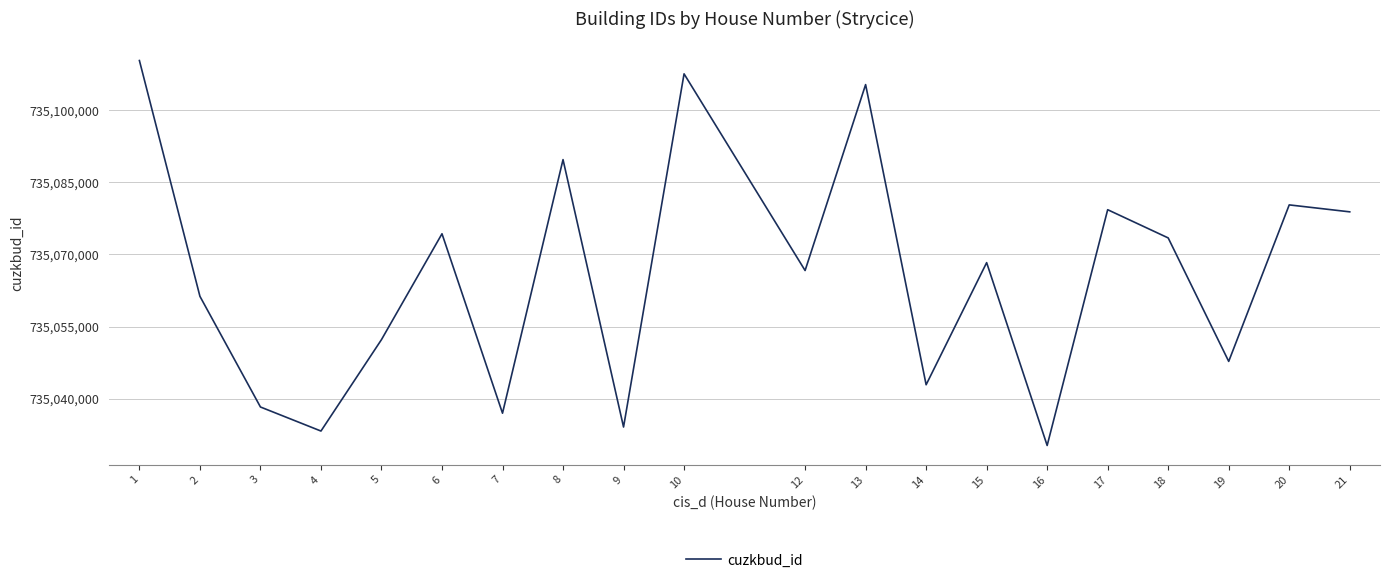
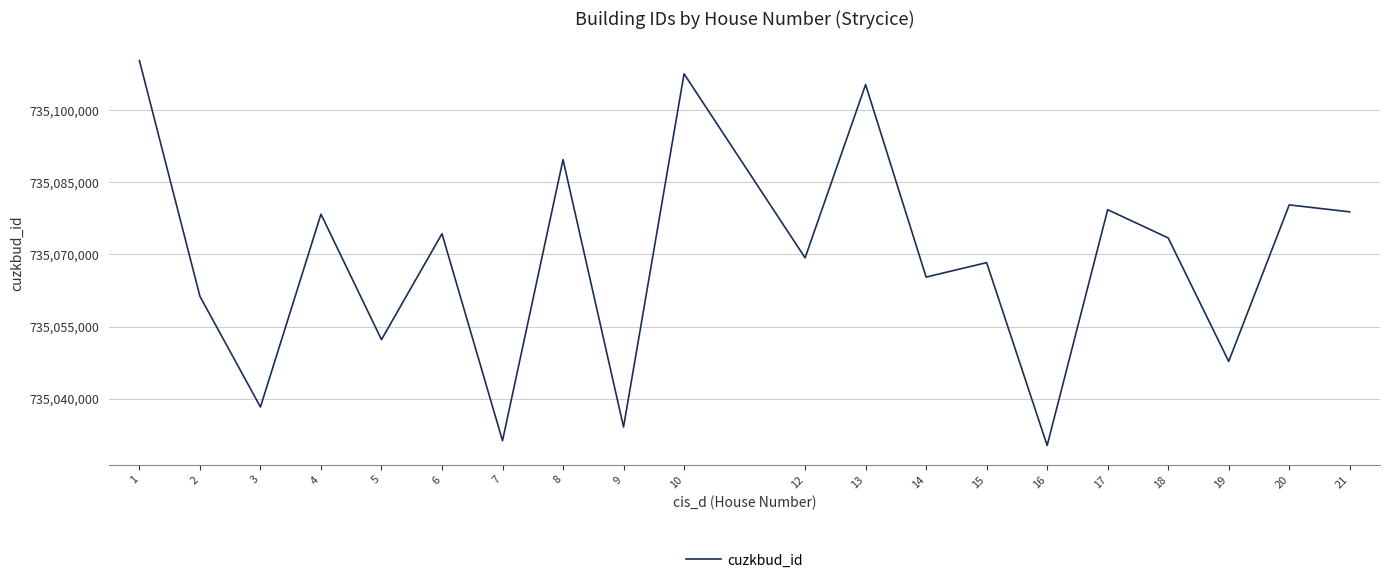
4: 735,033,000 -> 735,078,000
7: 735,037,000 -> 735,031,000
12: 735,067,000 -> 735,069,000
14: 735,043,000 -> 735,065,000
